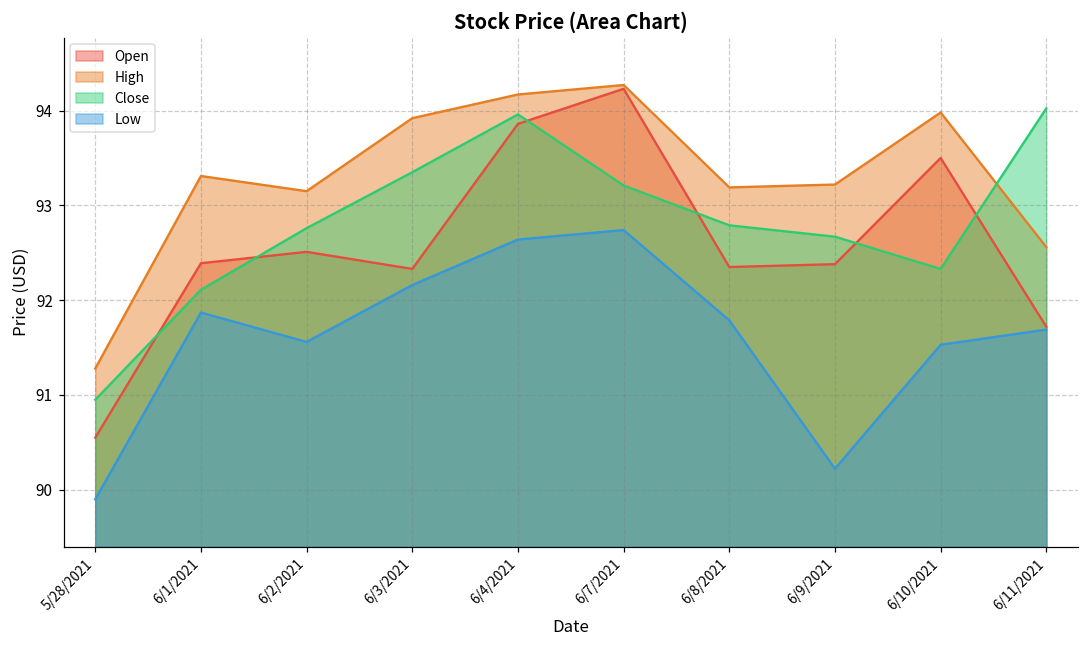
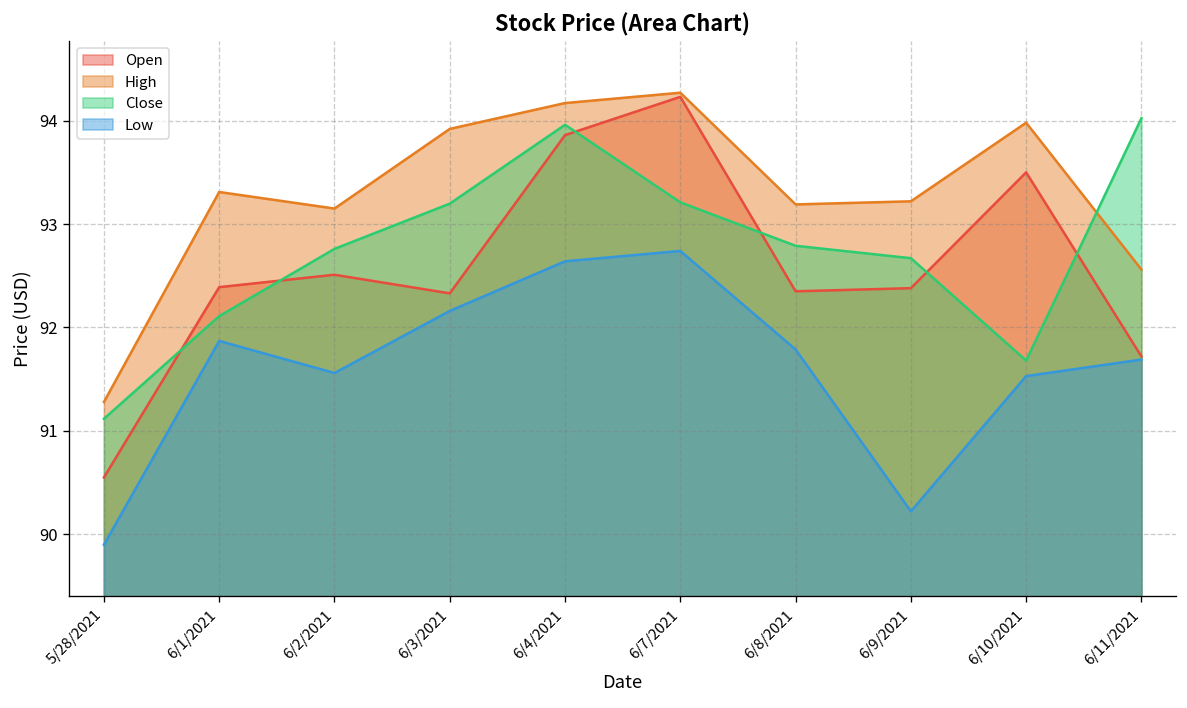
Close, 5/28/2021: 90.9 -> 91.1
Close, 6/3/2021: 93.3 -> 93.2
Close, 6/10/2021: 92.3 -> 91.7
